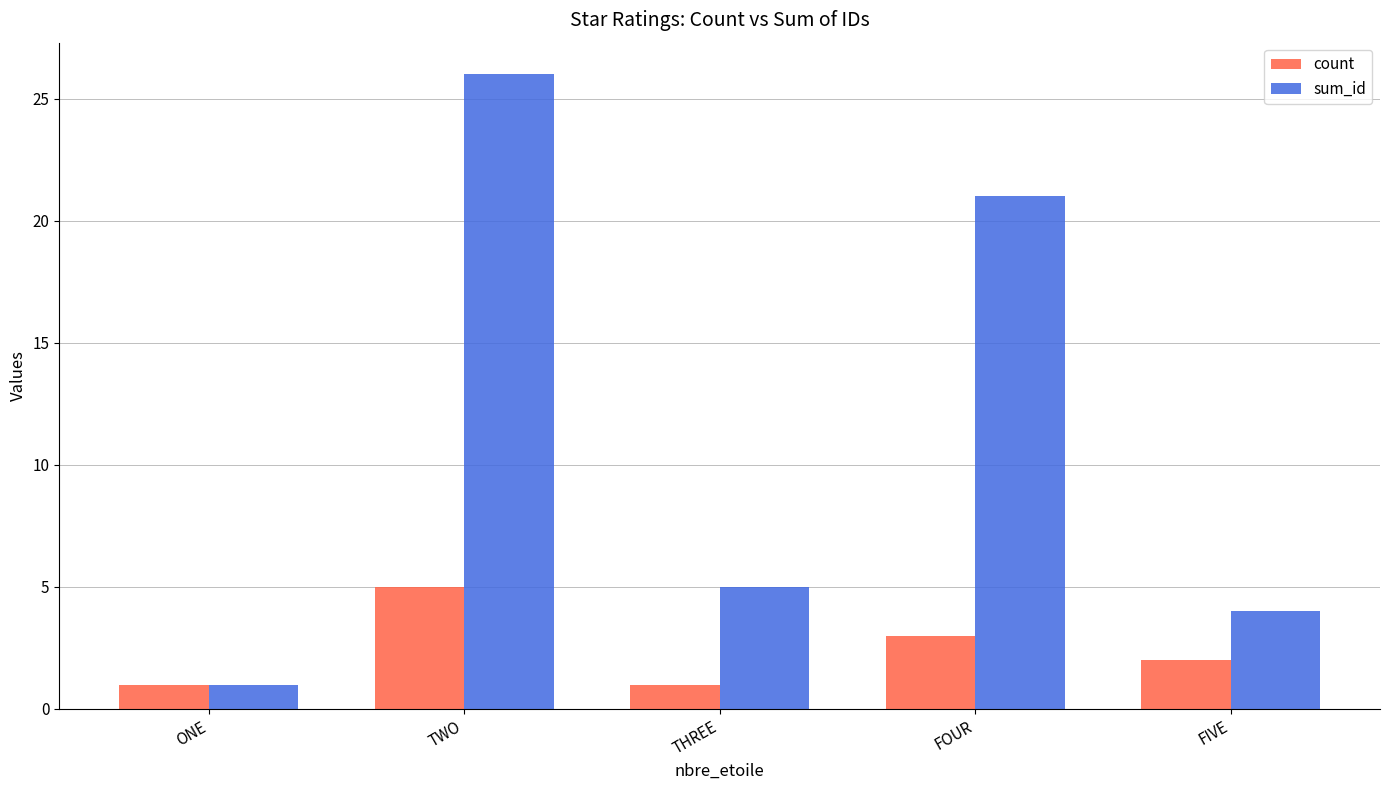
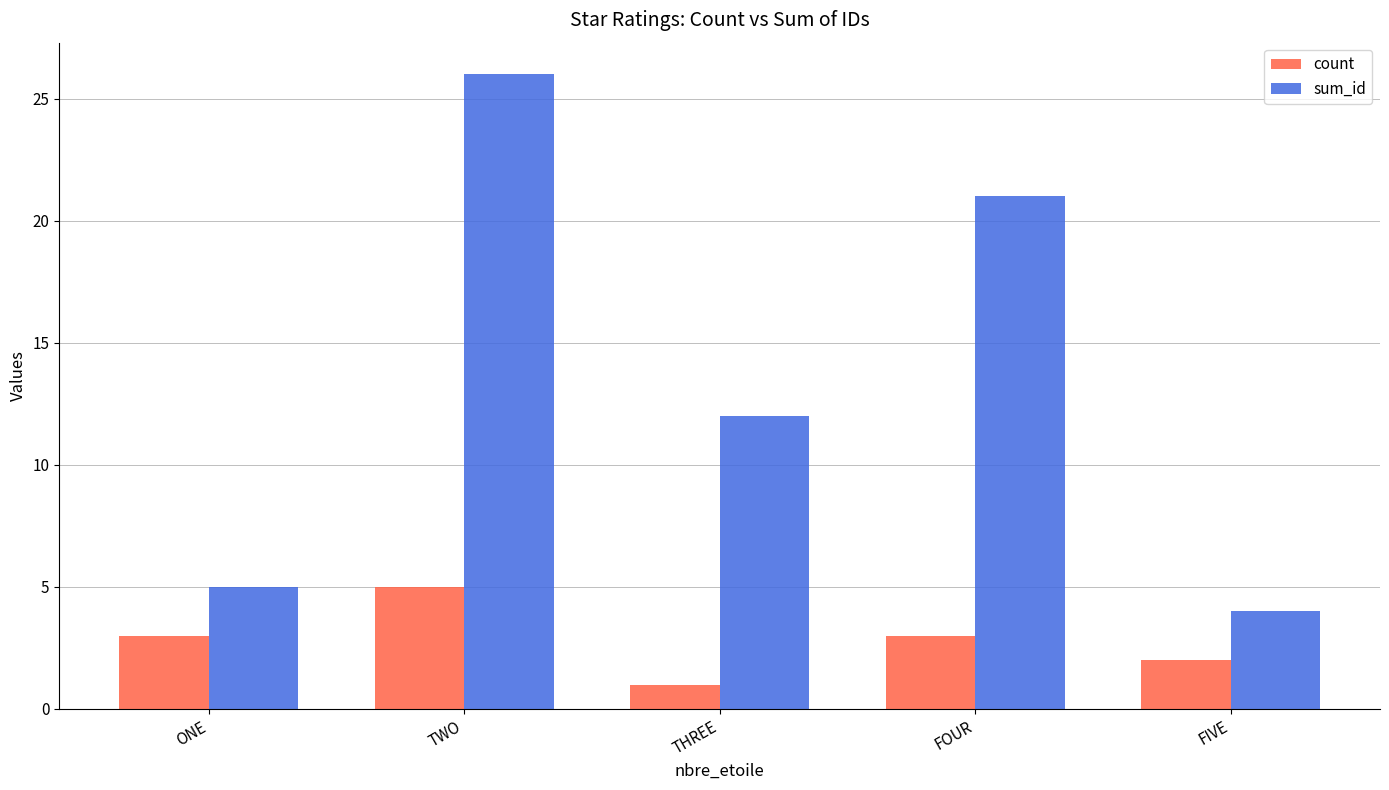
count, ONE: 1 -> 3
sum_id, ONE: 1 -> 5
sum_id, THREE: 5 -> 12
